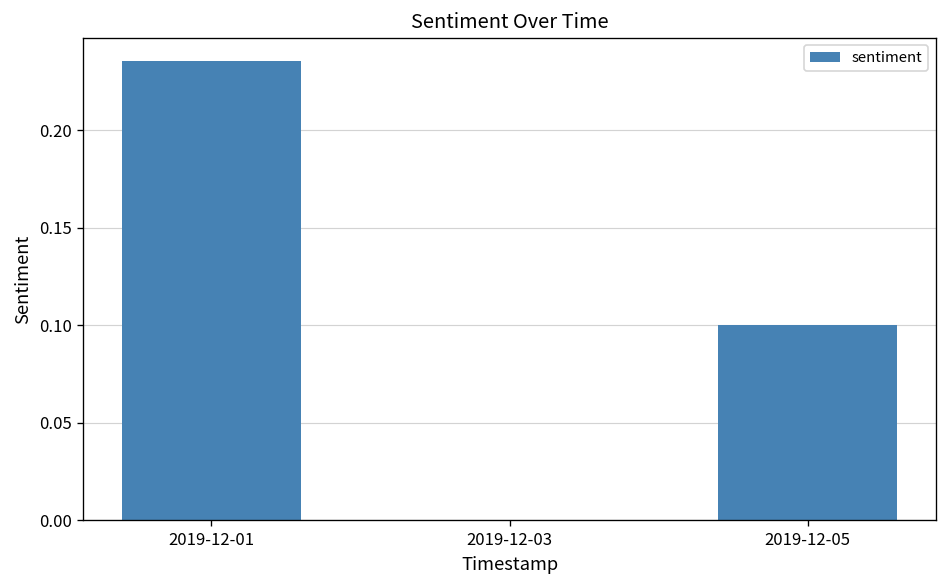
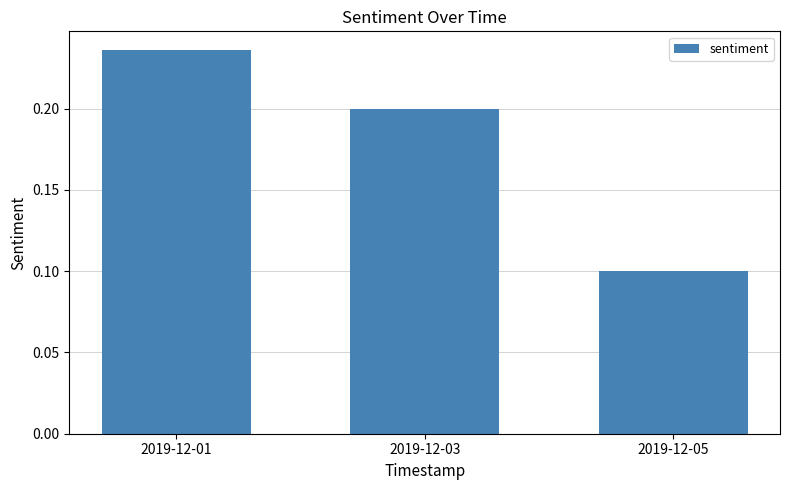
2019-12-03: 0.0 -> 0.2
